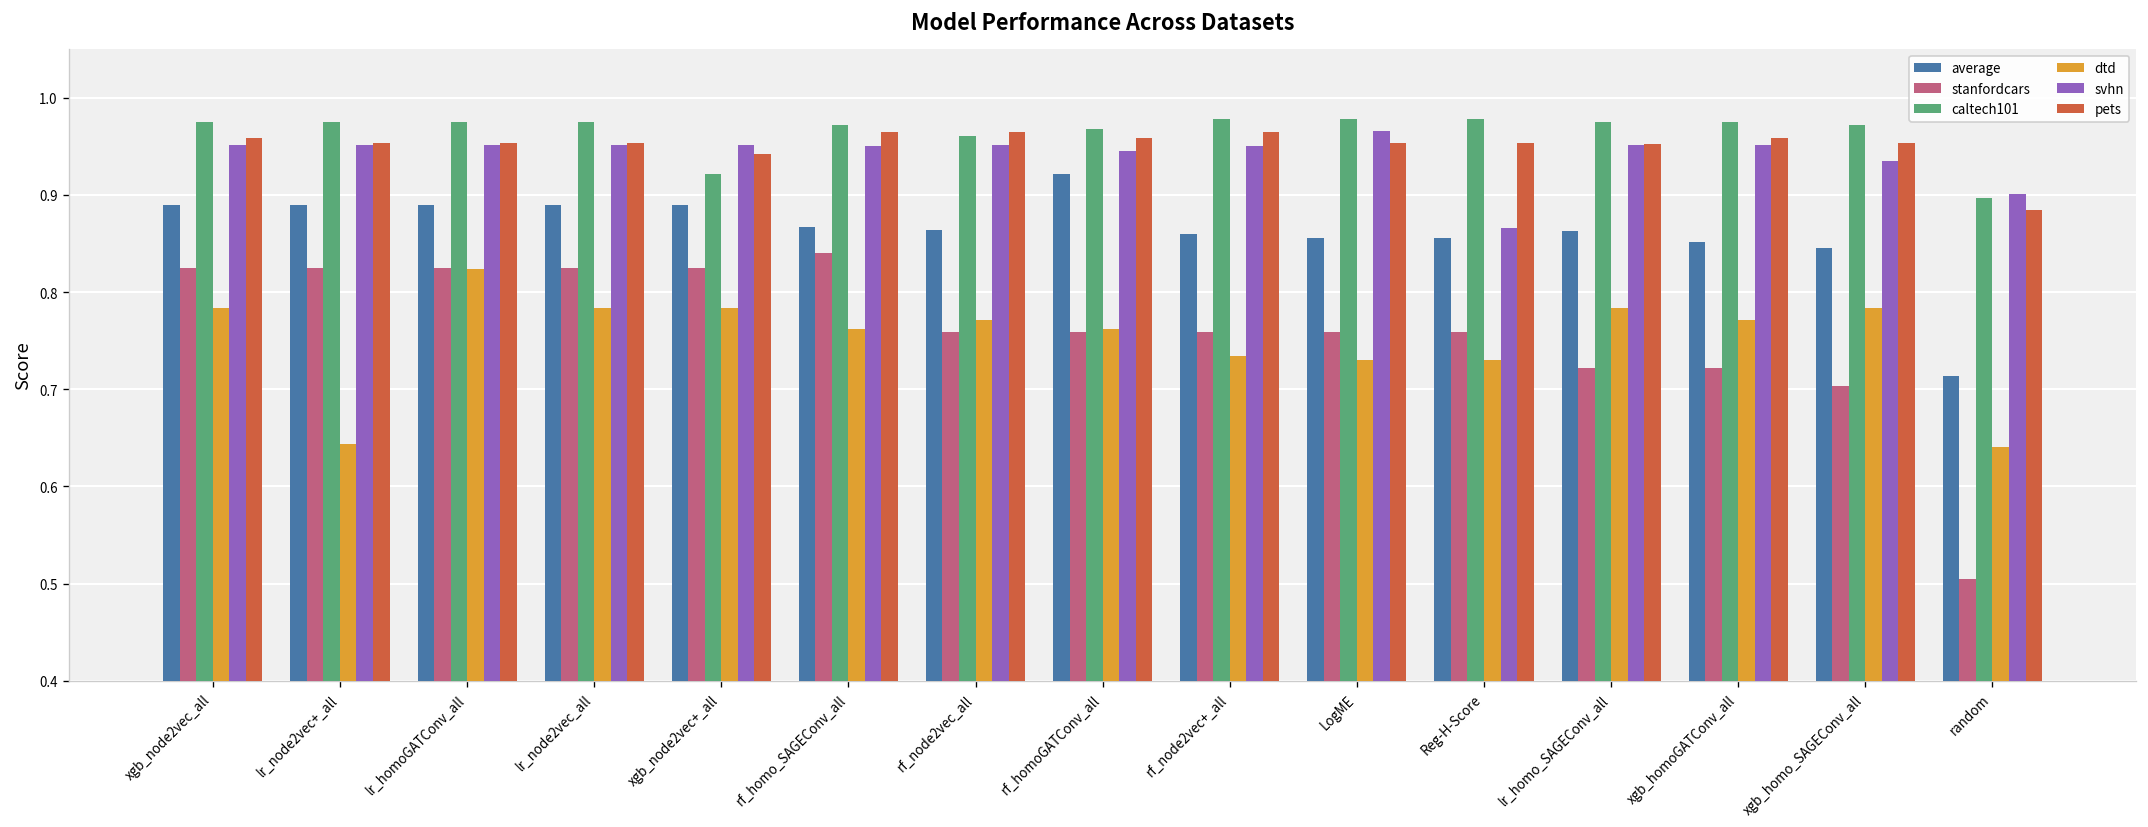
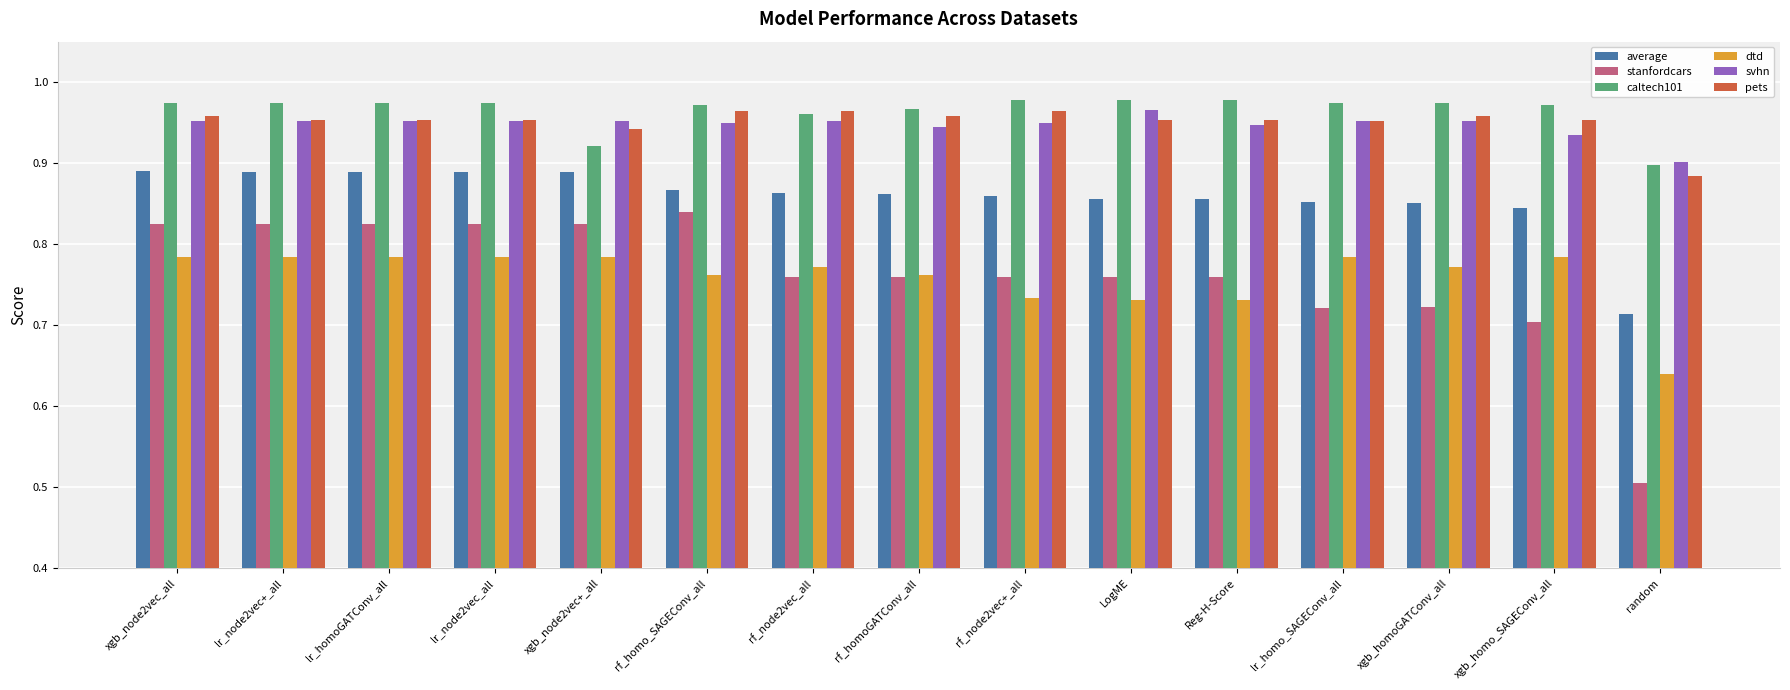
dtd, lr_node2vec+_all: 0.64 -> 0.78
dtd, lr_homoGATConv_all: 0.82 -> 0.78
average, rf_homoGATConv_all: 0.92 -> 0.86
svhn, Reg-H-Score: 0.87 -> 0.95
average, lr_homo_SAGEConv_all: 0.86 -> 0.85
